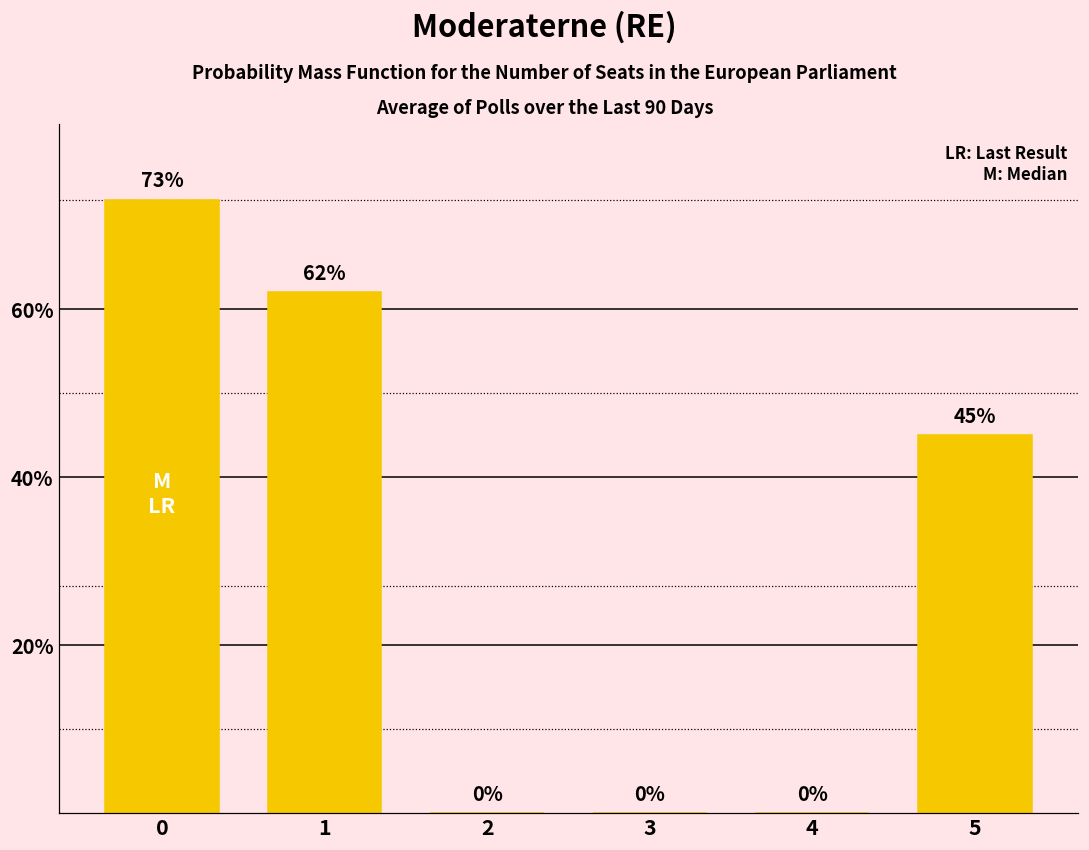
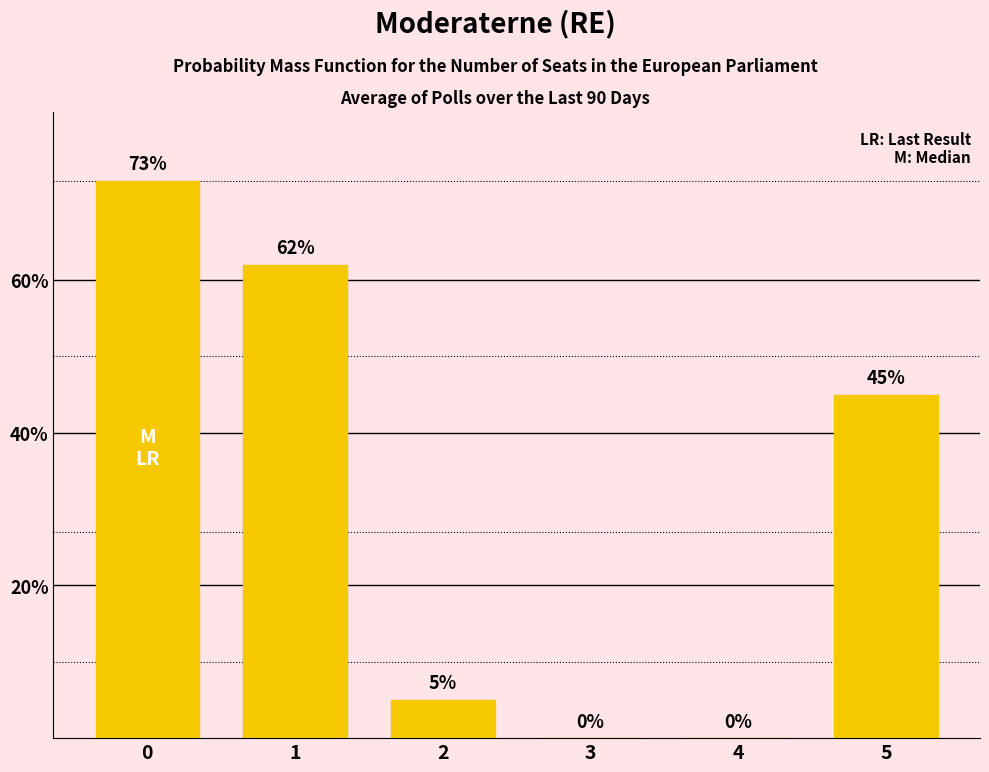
2: 0% -> 5%
